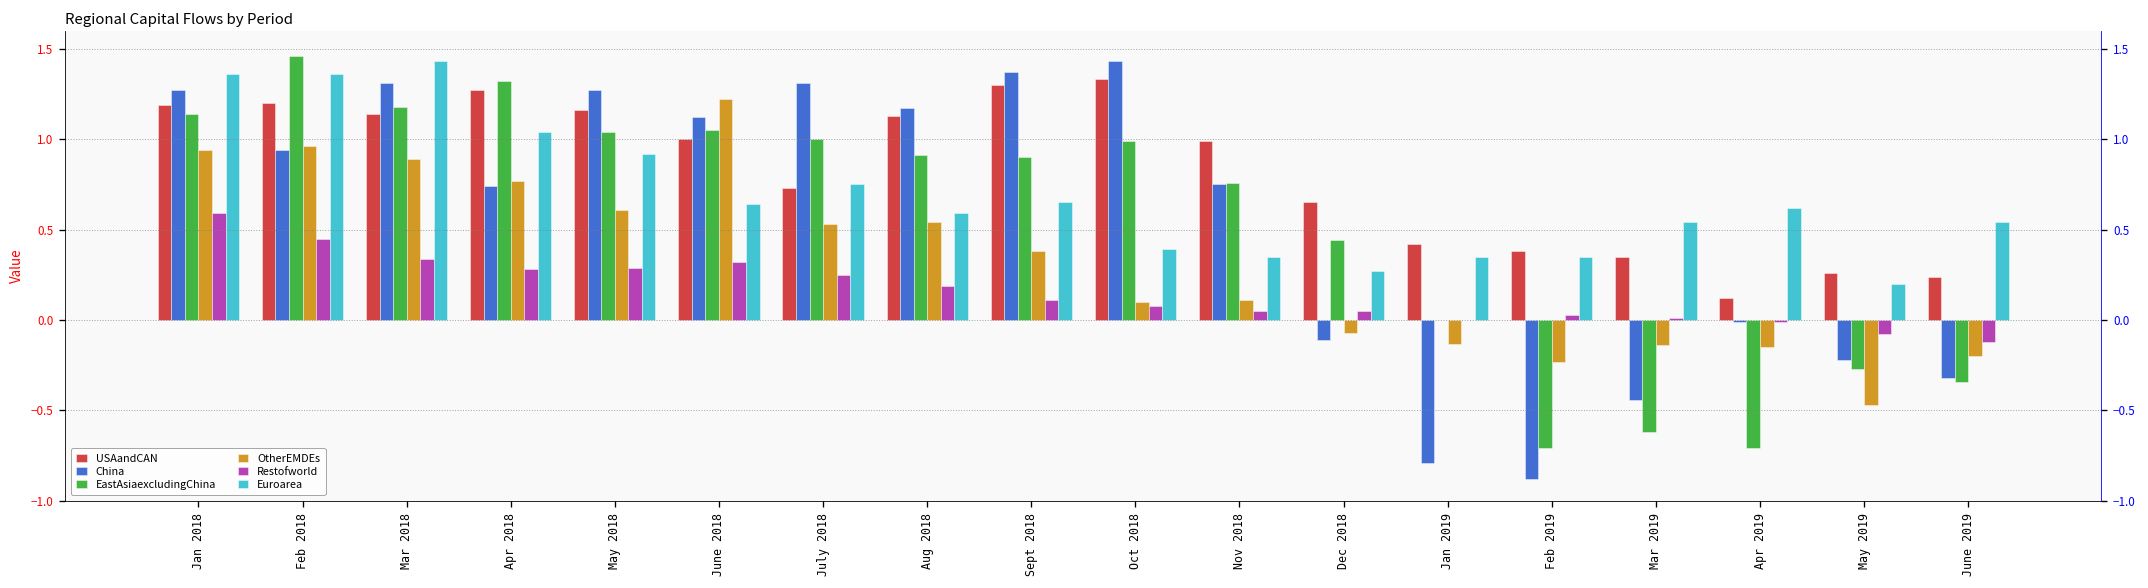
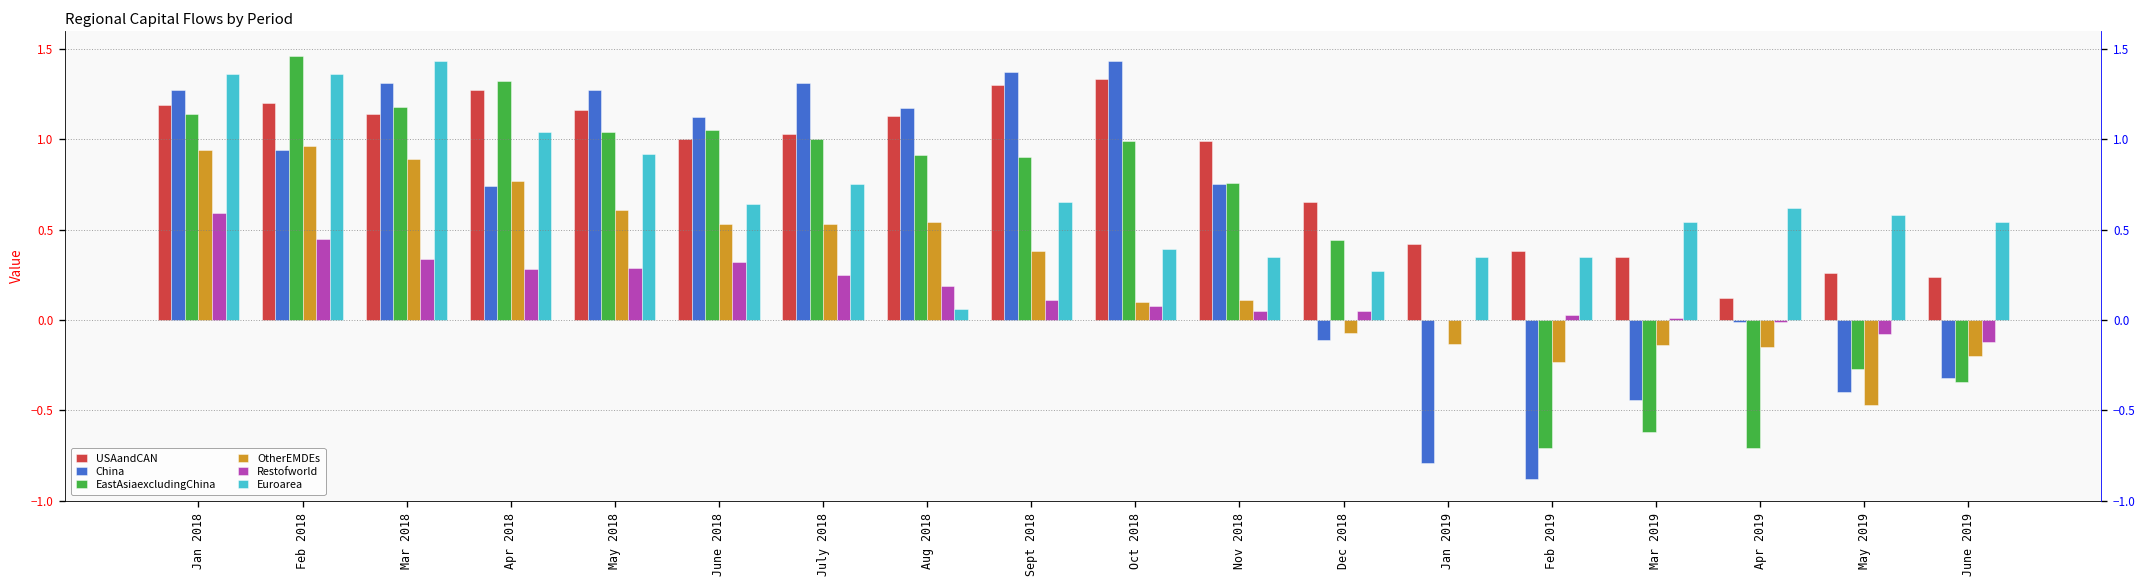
OtherEMDEs, June 2018: 1.22 -> 0.53
USAandCAN, July 2018: 0.73 -> 1.03
Euroarea, Aug 2018: 0.59 -> 0.06
China, May 2019: -0.22 -> -0.40
Euroarea, May 2019: 0.20 -> 0.58
